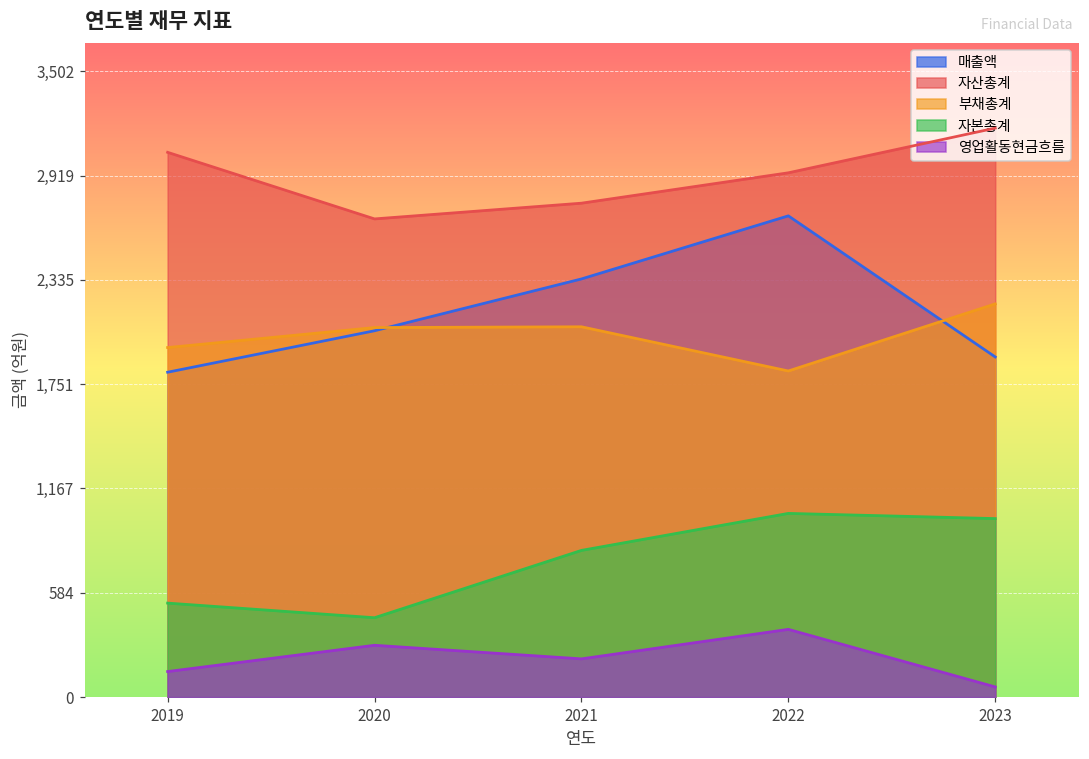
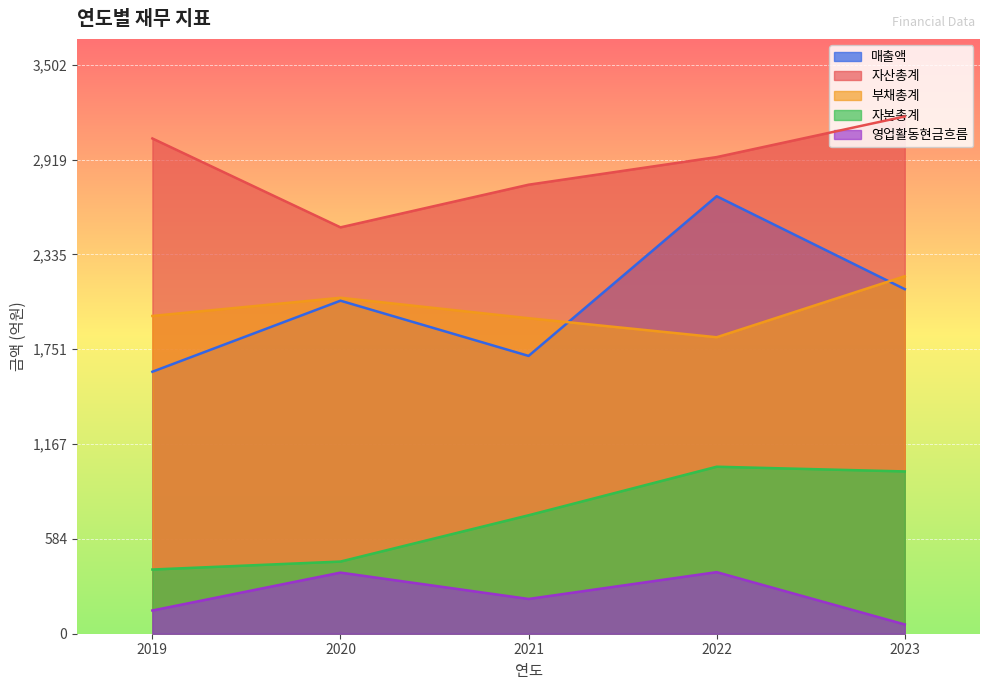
매출액, 2019: 1,820 -> 1,610
자본총계, 2019: 530 -> 400
자산총계, 2020: 2,680 -> 2,500
영업활동현금흐름, 2020: 290 -> 380
매출액, 2021: 2,340 -> 1,710
부채총계, 2021: 2,070 -> 1,940
자본총계, 2021: 820 -> 730
매출액, 2023: 1,900 -> 2,120
